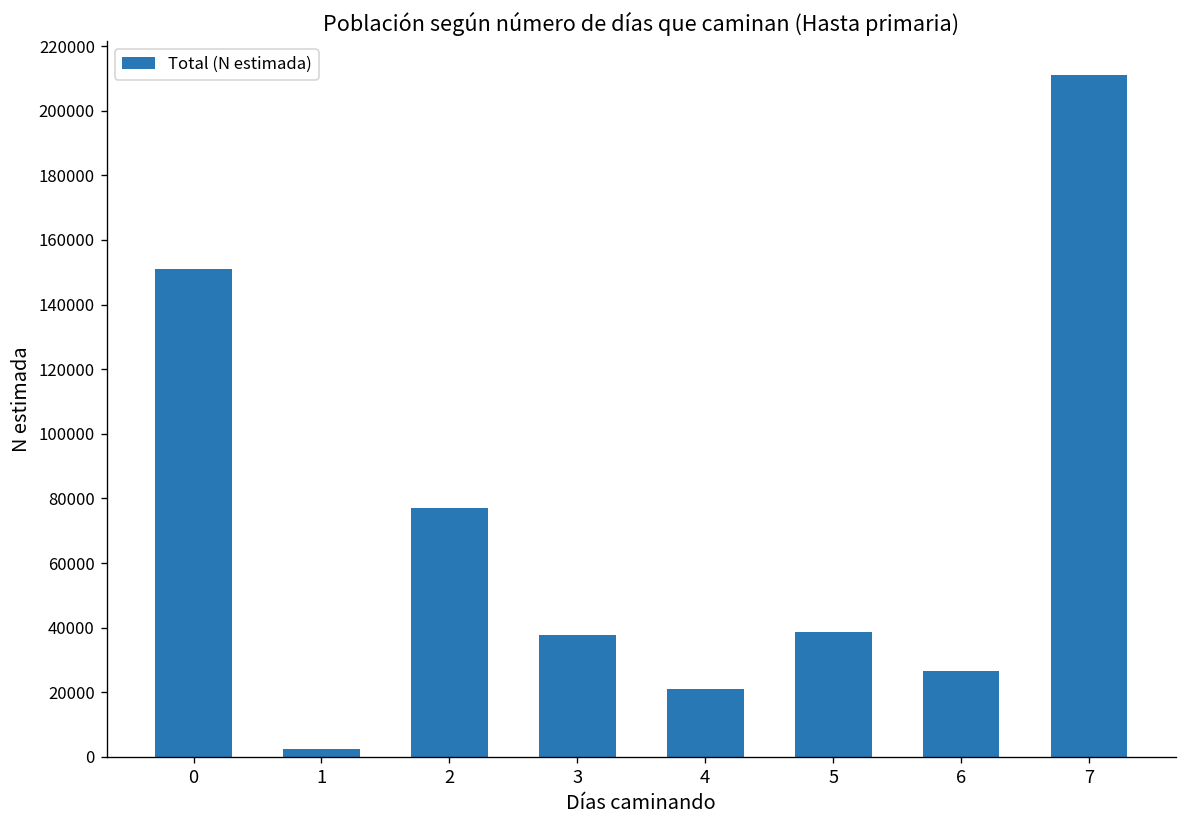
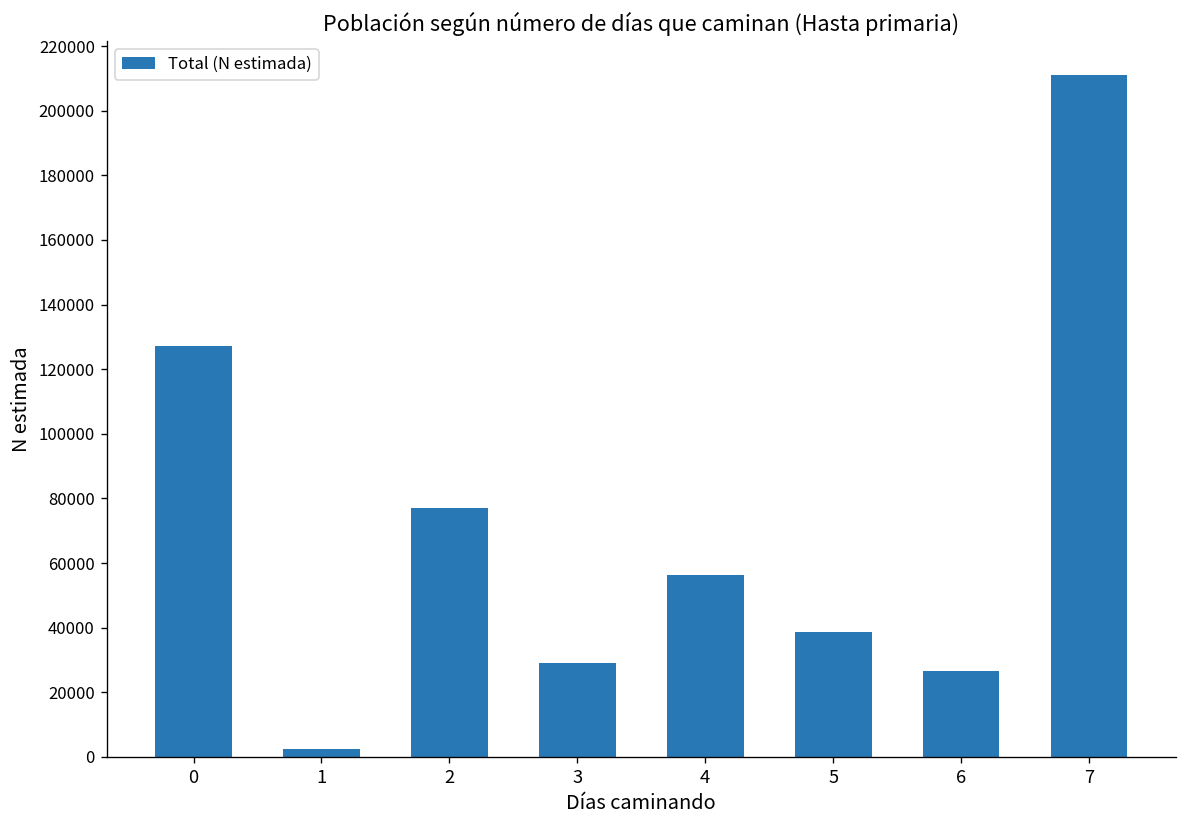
0: 151000 -> 127000
3: 38000 -> 29000
4: 21000 -> 56000
